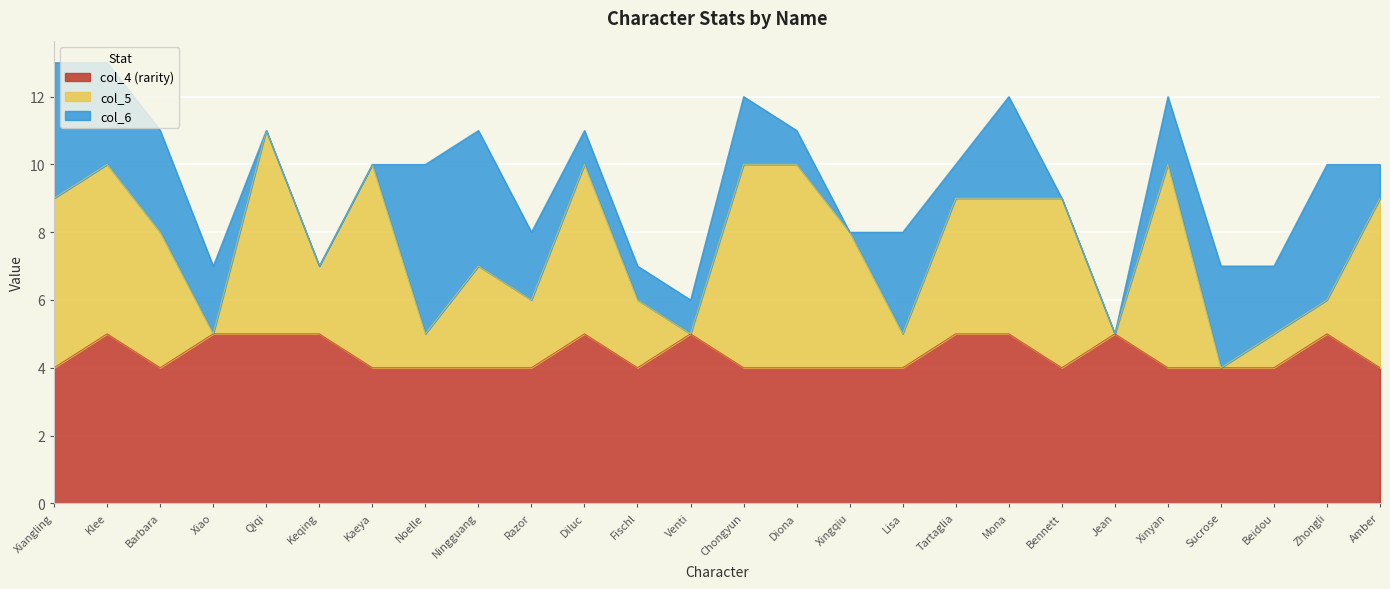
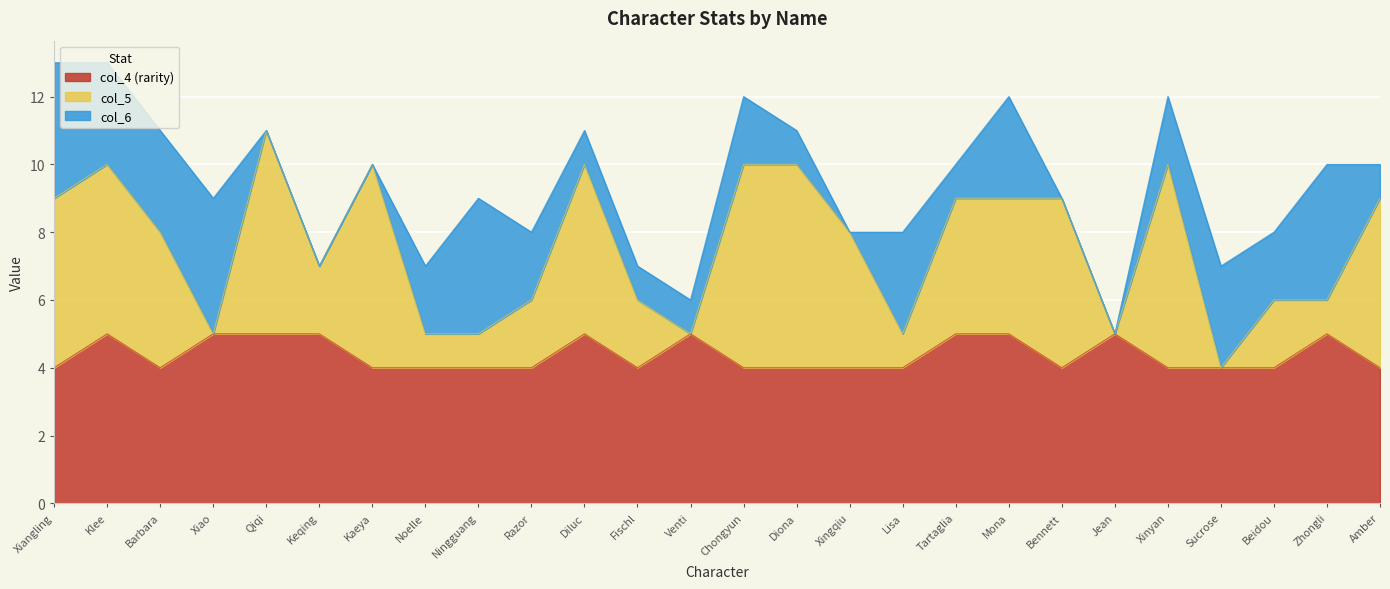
col_6, Xiao: 2 -> 4
col_6, Noelle: 5 -> 2
col_5, Ningguang: 3 -> 1
col_5, Beidou: 1 -> 2
